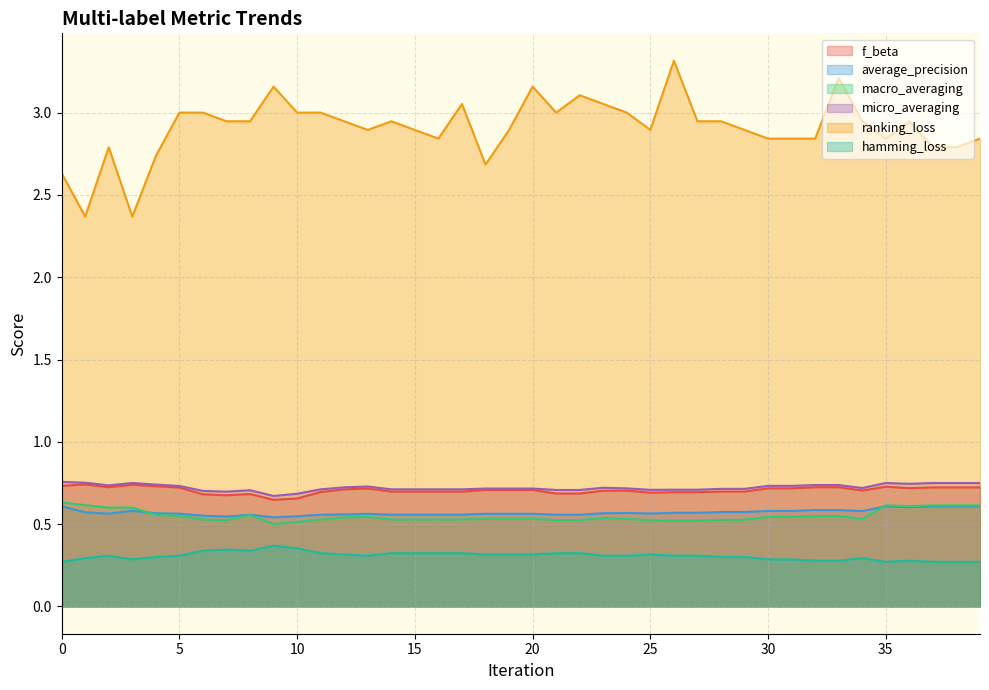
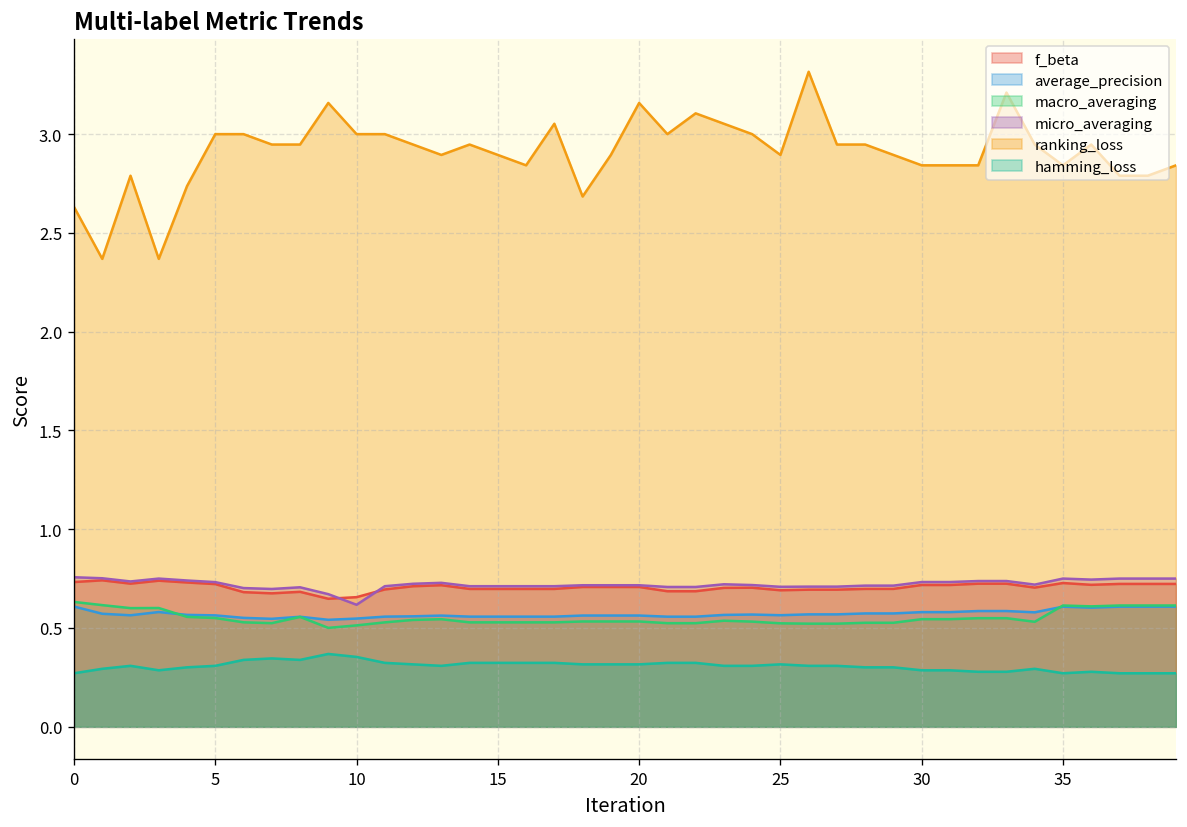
micro_averaging, 10: 0.68 -> 0.62
